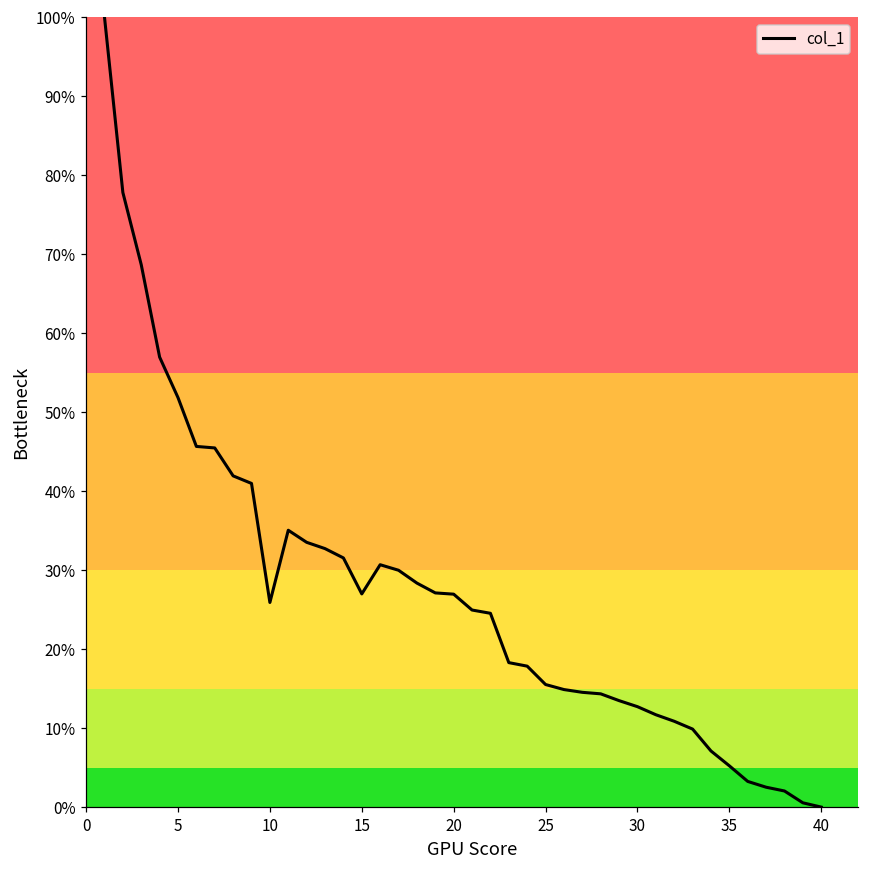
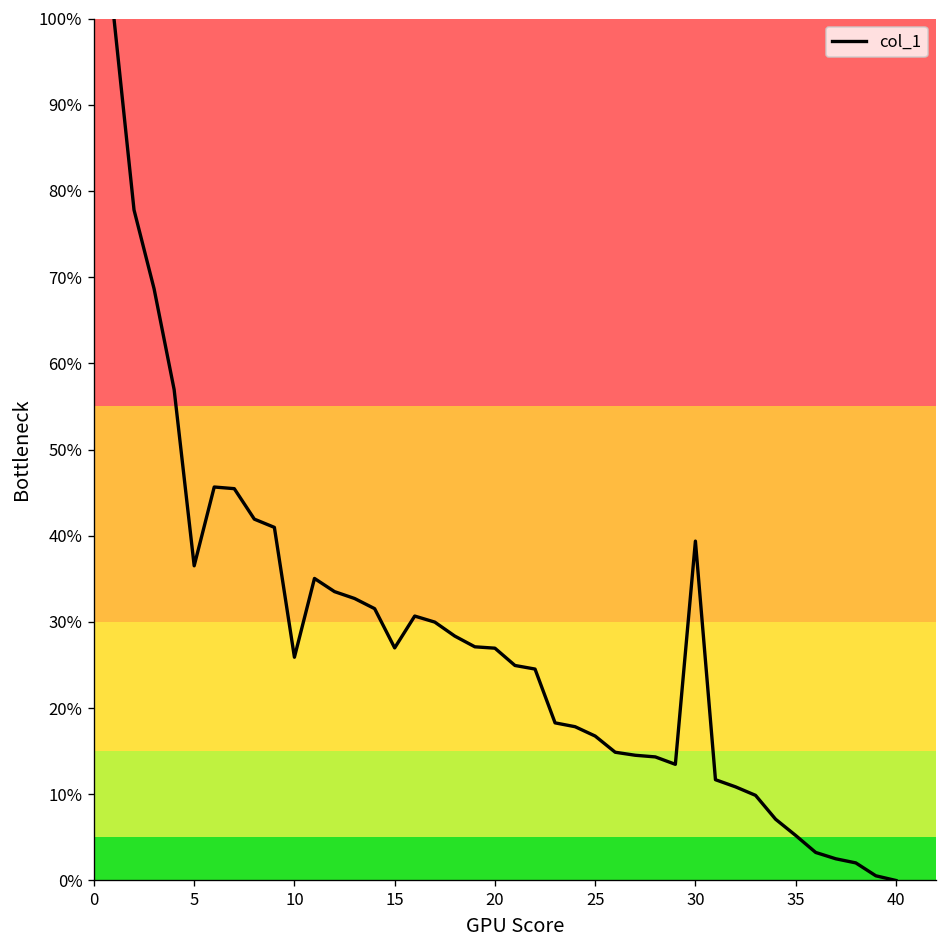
5: 52% -> 37%
25: 16% -> 17%
30: 13% -> 39%
